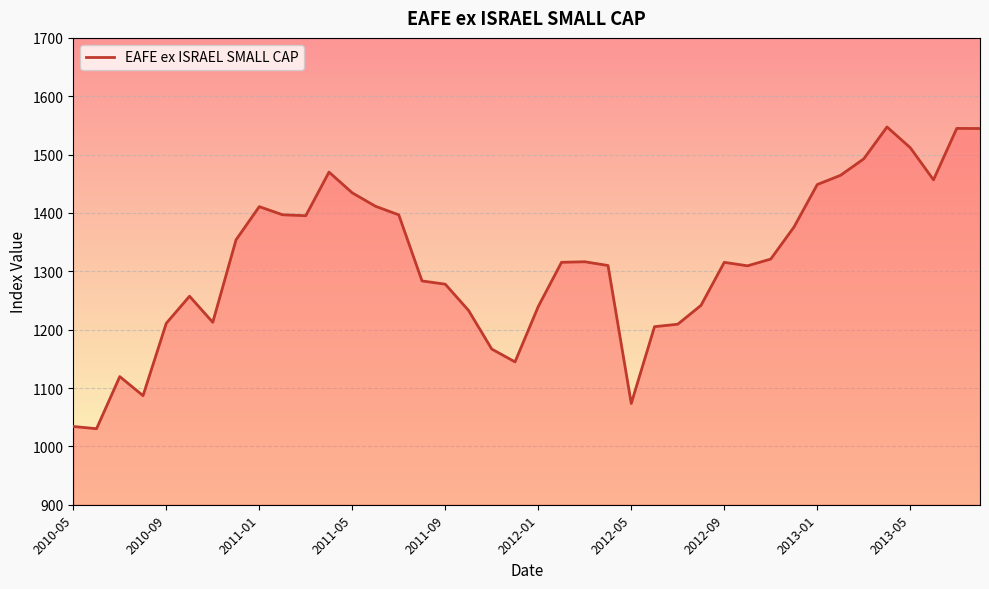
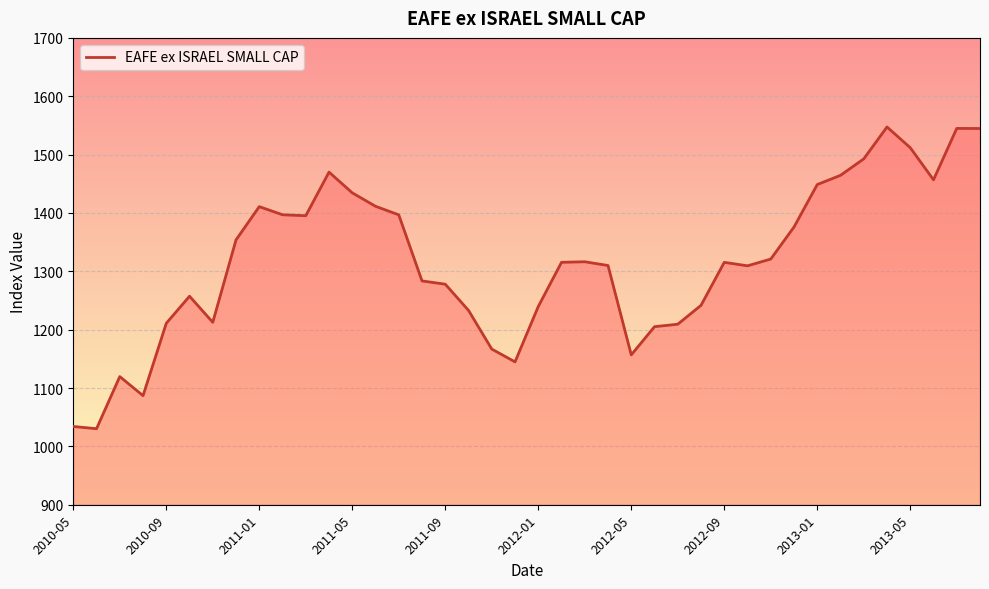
2012-05: 1070 -> 1160
